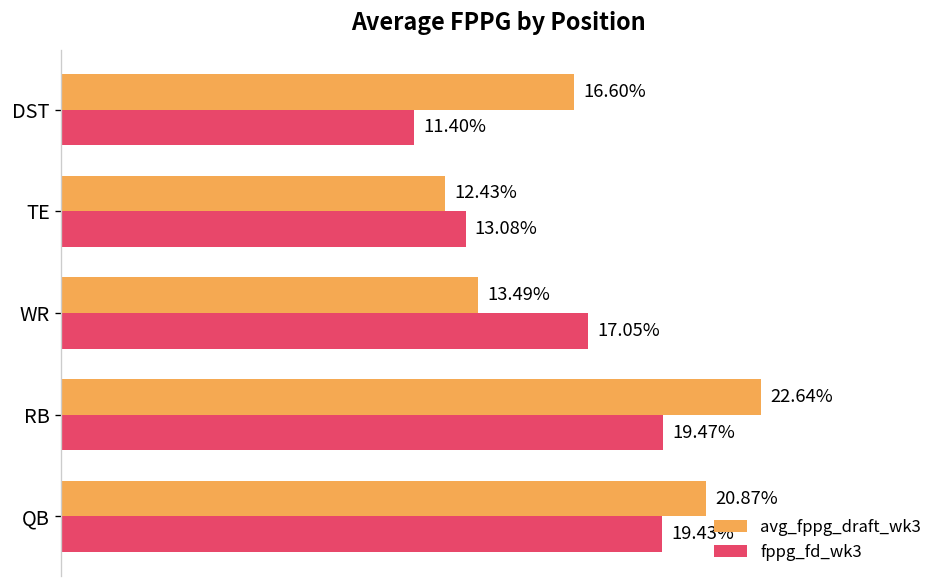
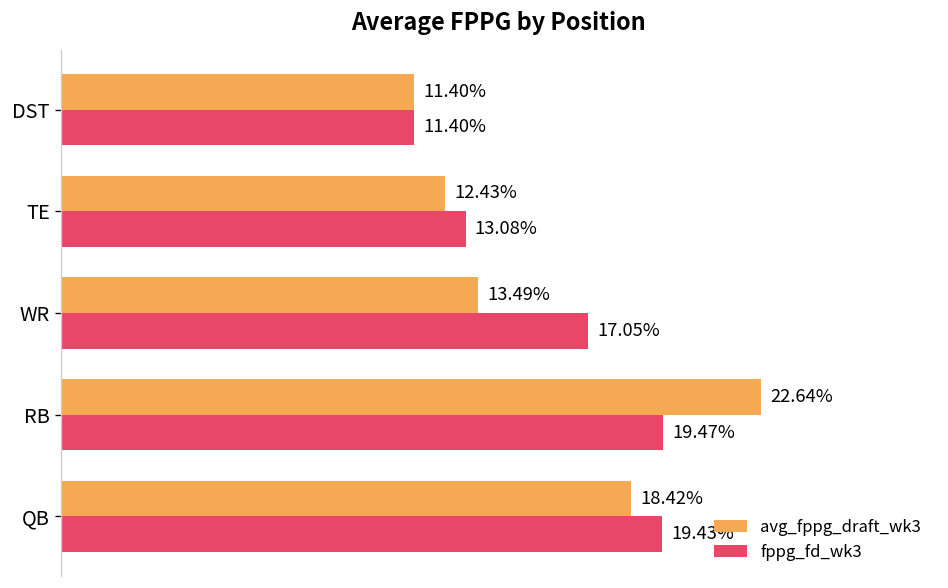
avg_fppg_draft_wk3, DST: 16.60% -> 11.40%
avg_fppg_draft_wk3, QB: 20.87% -> 18.42%
